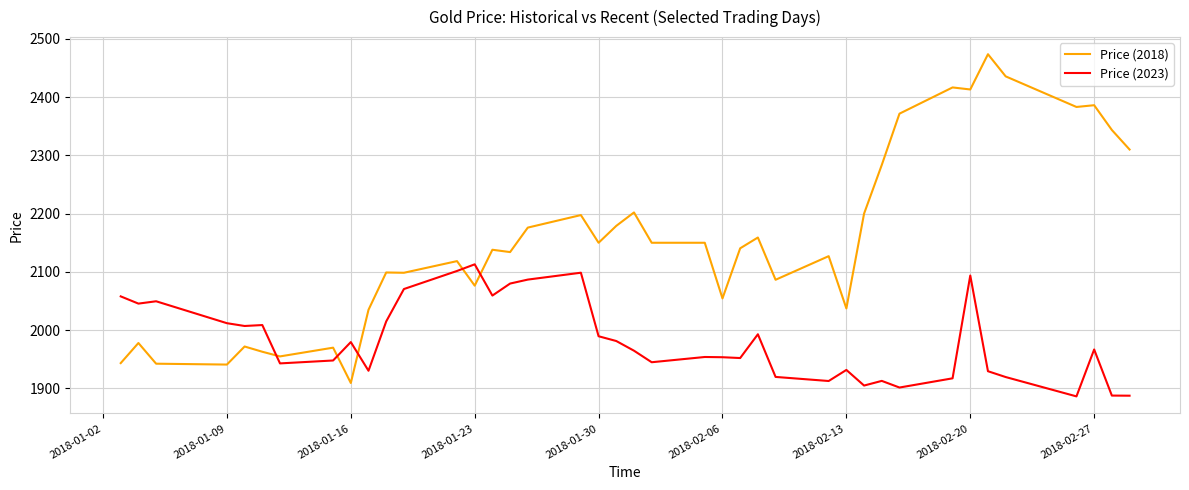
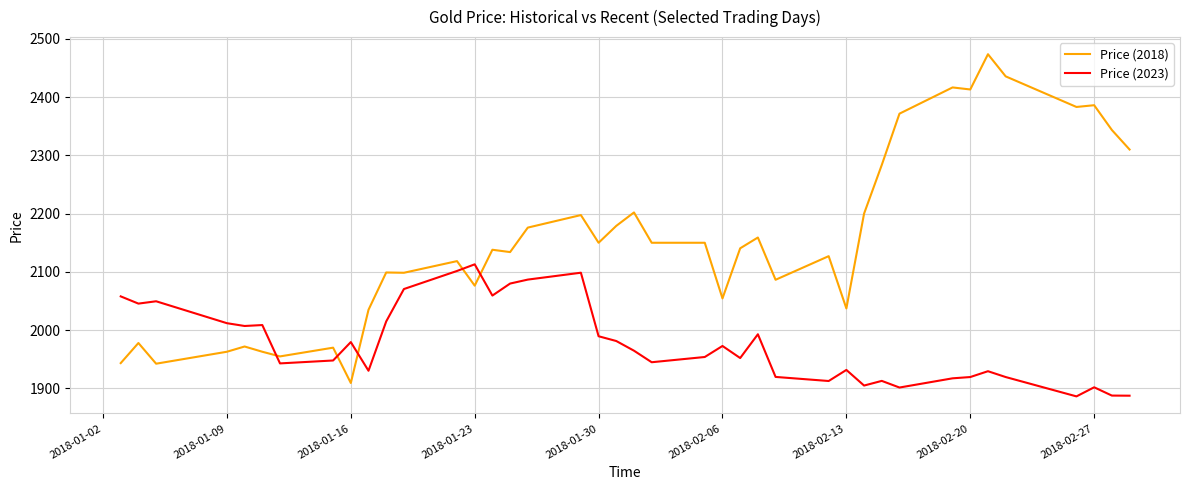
Price (2018), 2018-01-09: 1940 -> 1960
Price (2023), 2018-02-06: 1950 -> 1970
Price (2023), 2018-02-20: 2090 -> 1920
Price (2023), 2018-02-27: 1970 -> 1900
